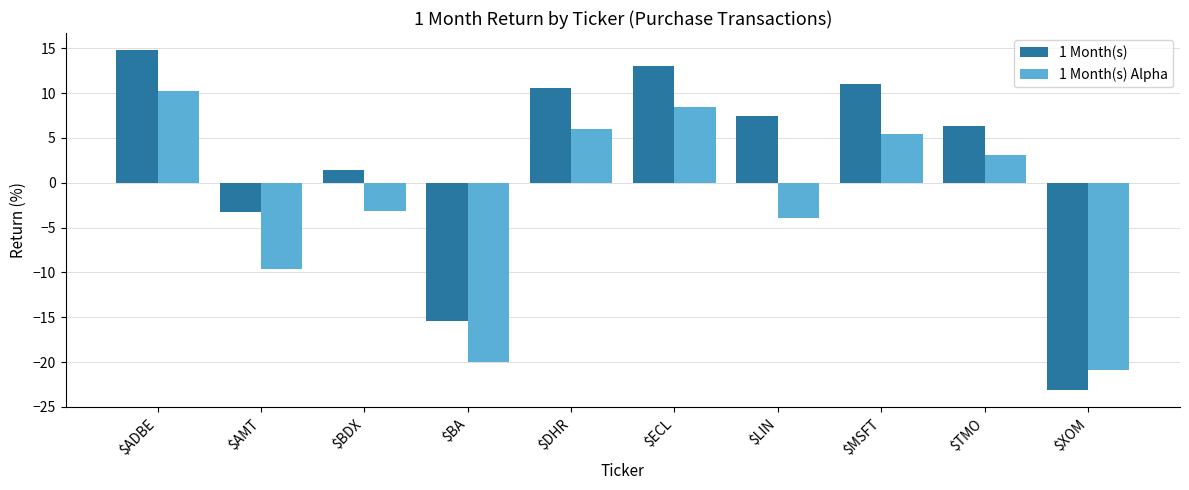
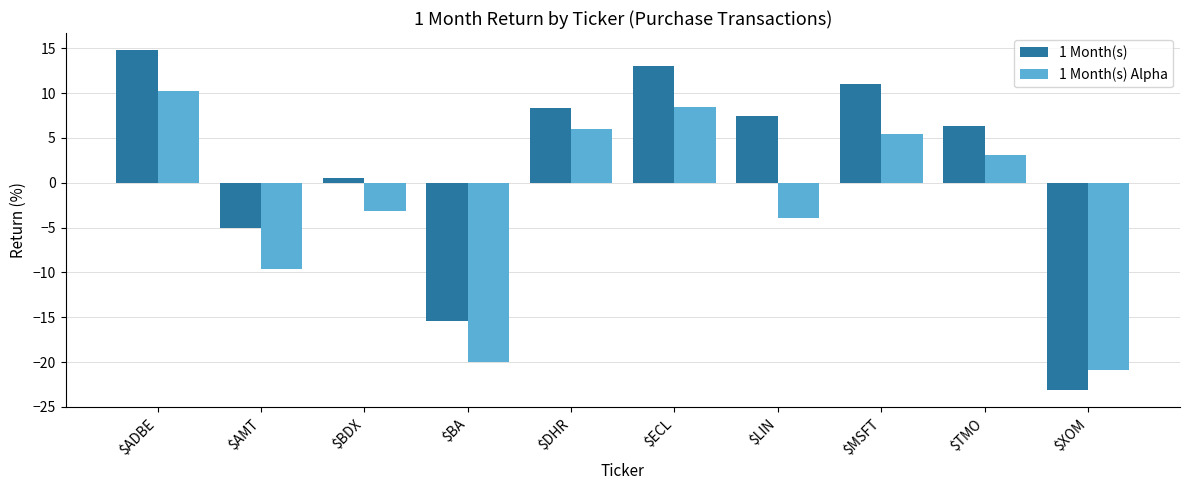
1 Month(s), $AMT: -3 -> -5
1 Month(s), $BDX: 1.4 -> 0.5
1 Month(s), $DHR: 11 -> 8
